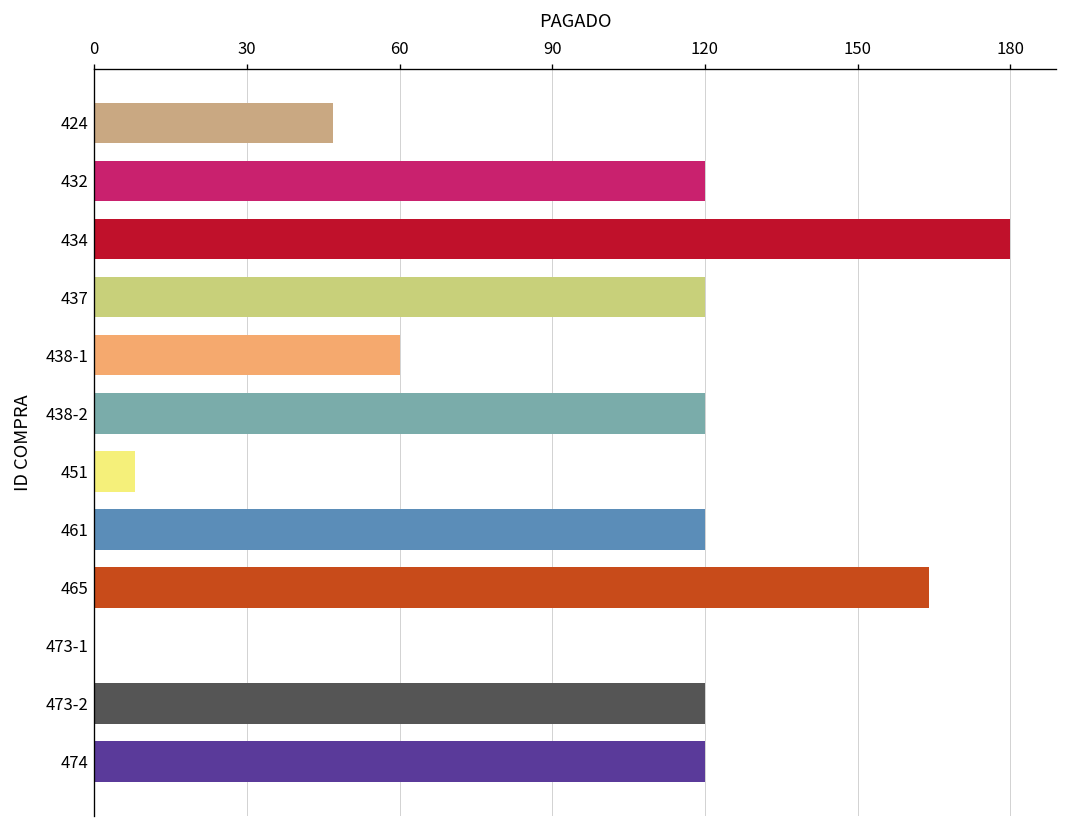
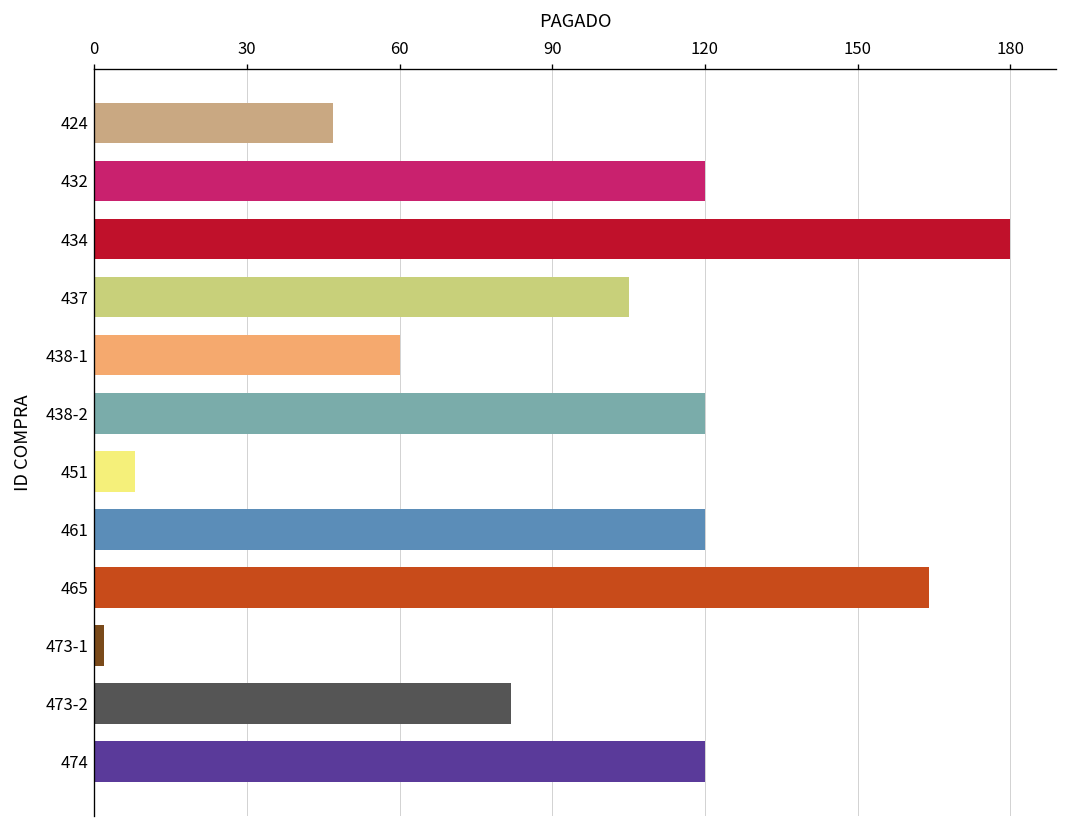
437: 120 -> 105
473-1: 0 -> 2
473-2: 120 -> 82
